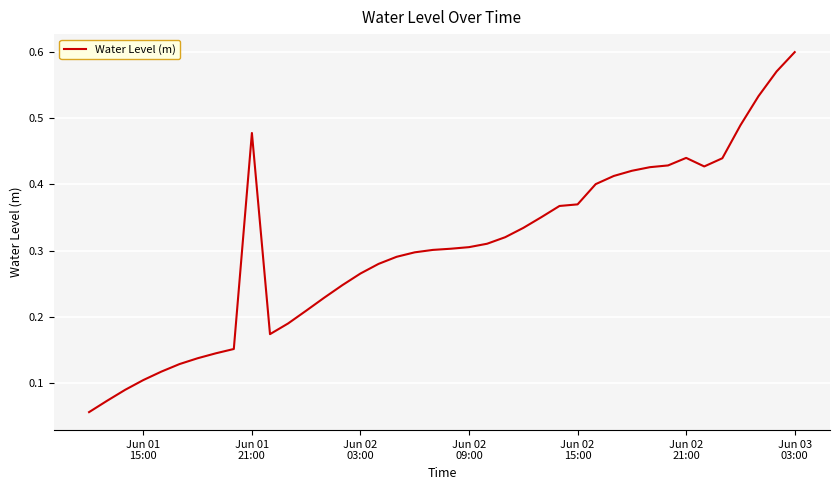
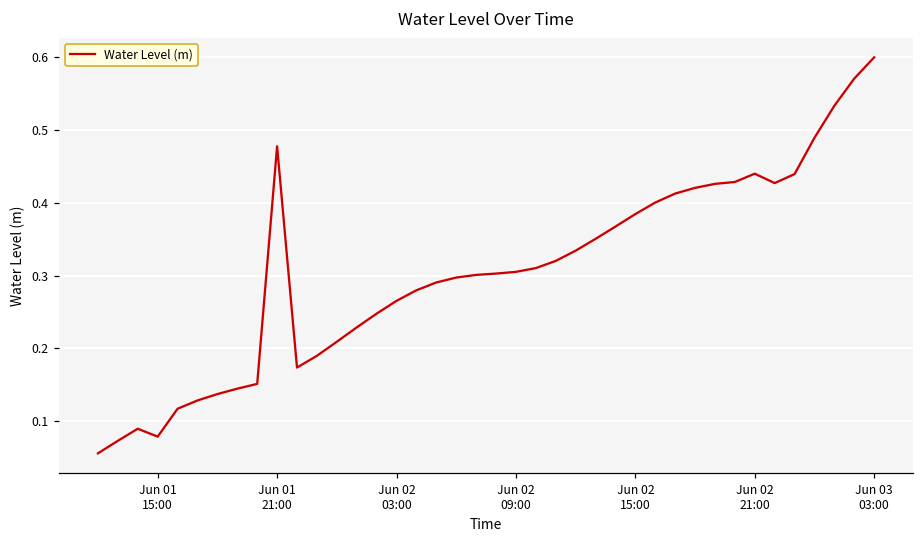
Jun 01 15:00: 0.10 -> 0.08
Jun 02 15:00: 0.37 -> 0.38
